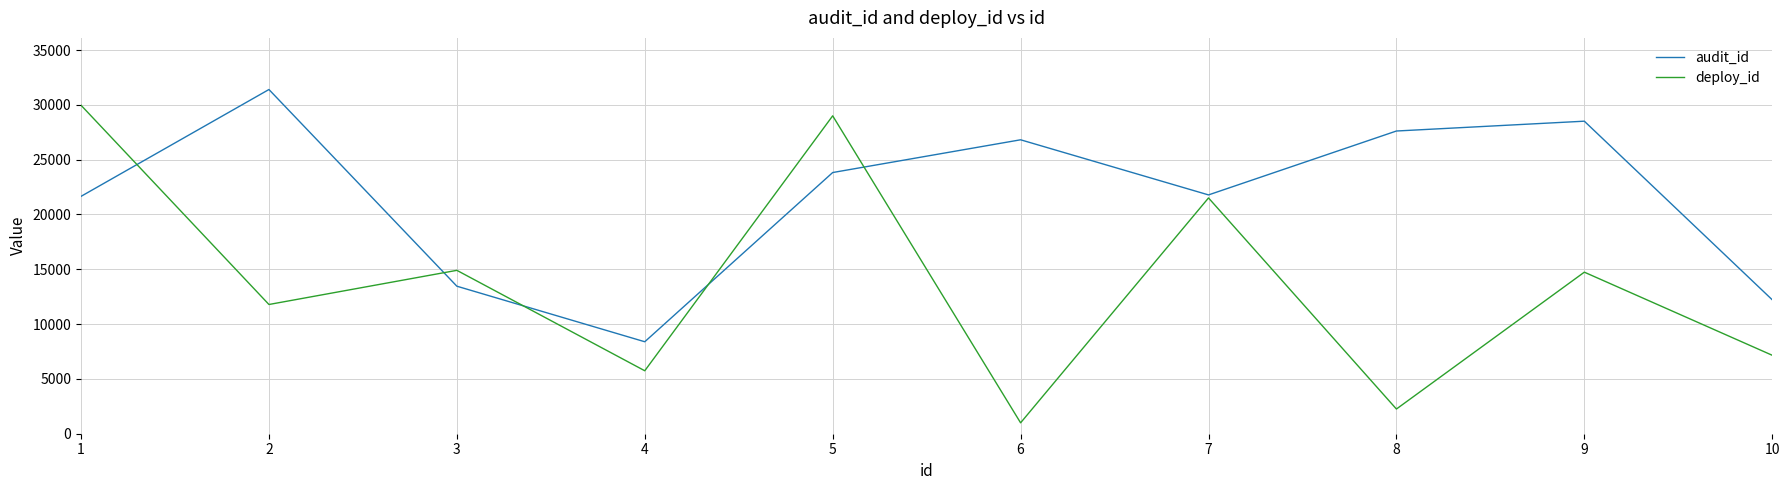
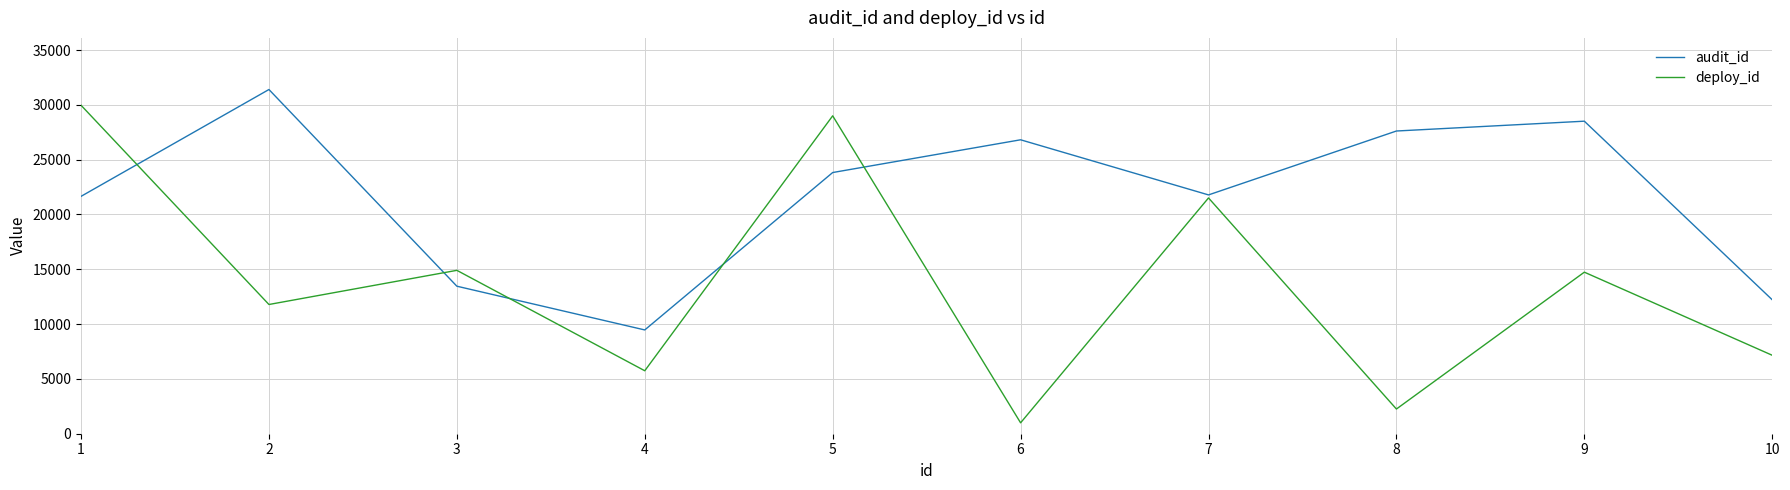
audit_id, 4: 8400 -> 9500
